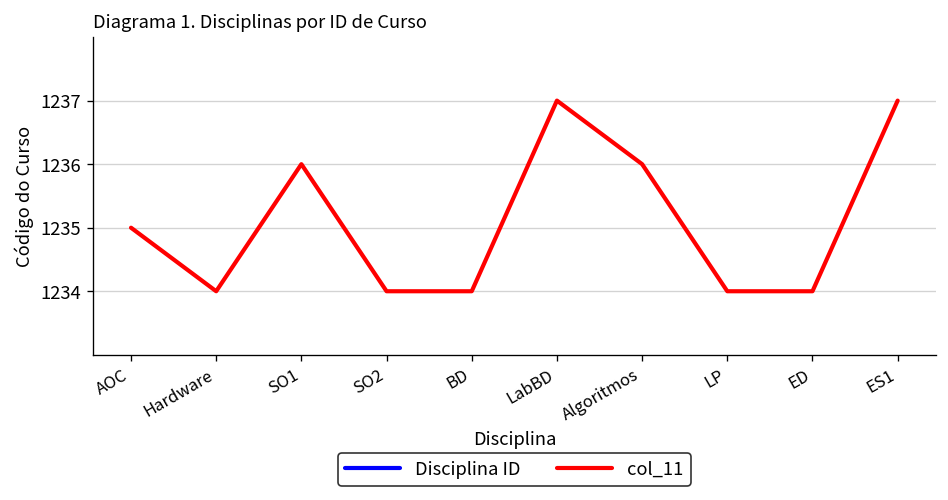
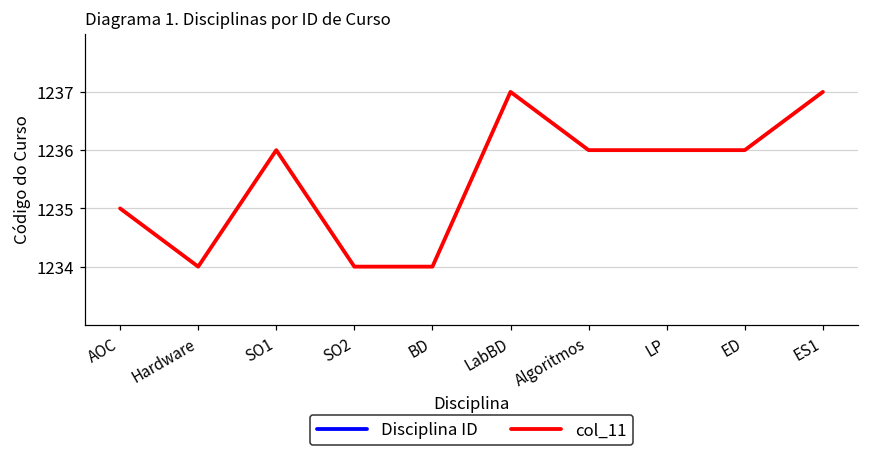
col_11, LP: 1234 -> 1236
col_11, ED: 1234 -> 1236
